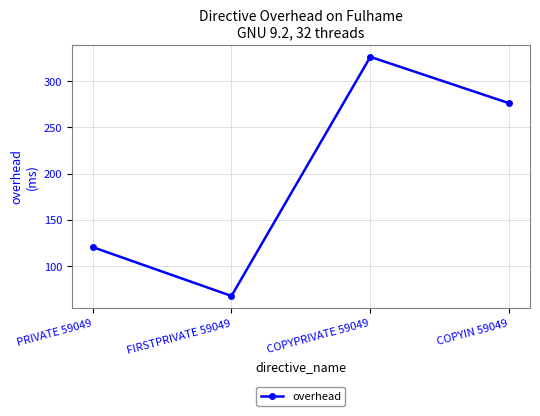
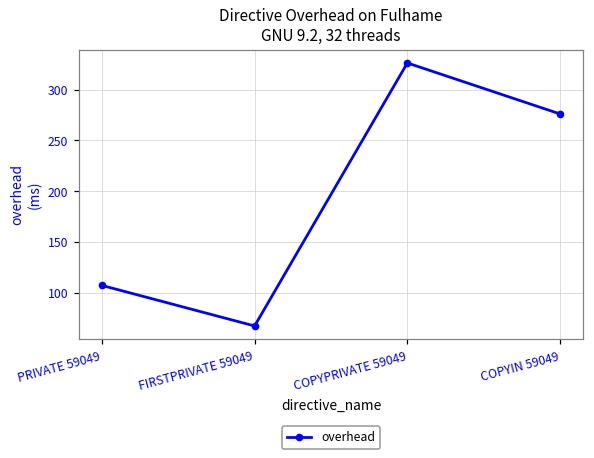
PRIVATE 59049: 120 -> 110
